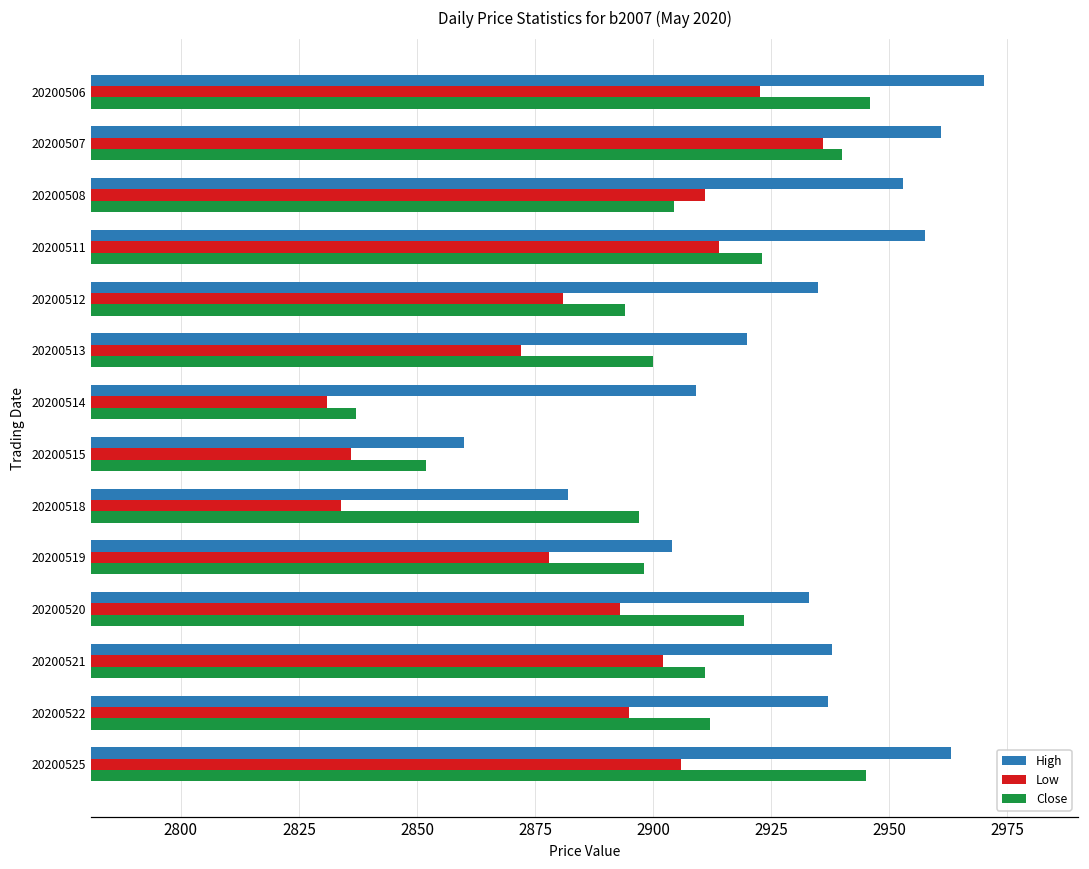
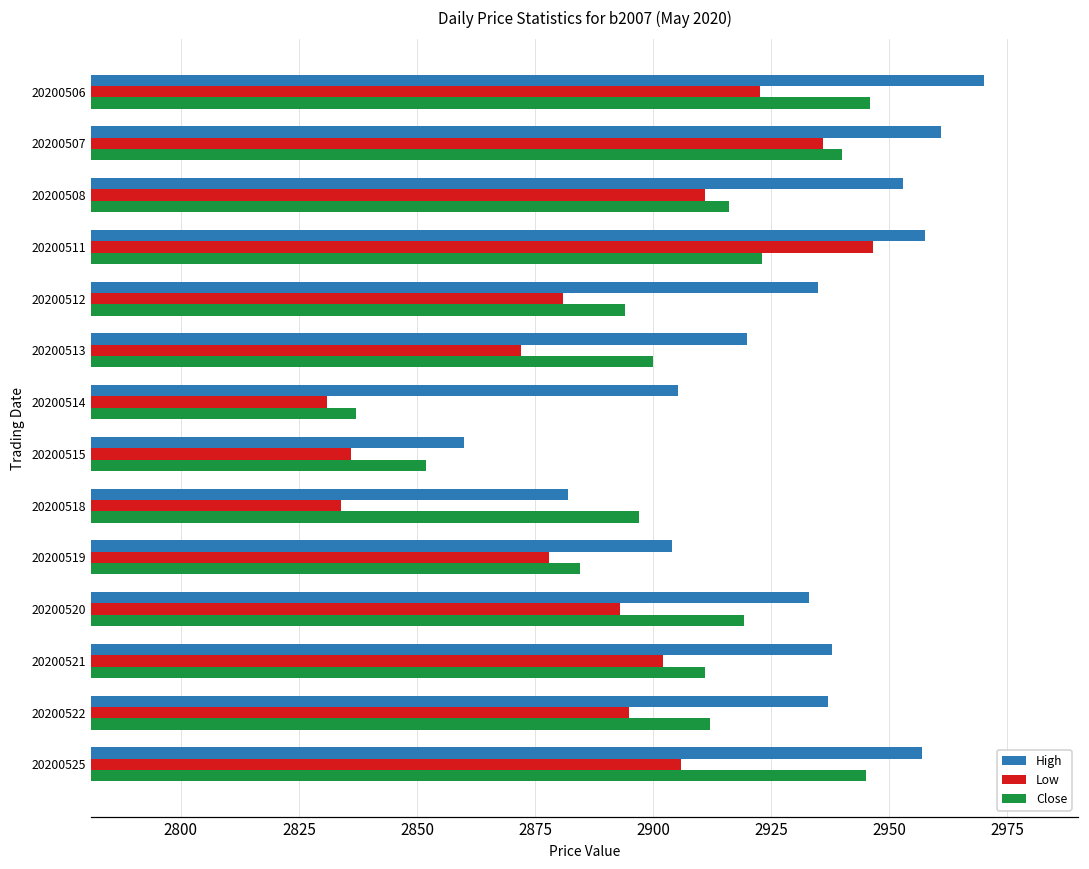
Close, 20200508: 2905 -> 2916
Low, 20200511: 2914 -> 2947
High, 20200514: 2909 -> 2905
Close, 20200519: 2898 -> 2885
High, 20200525: 2963 -> 2957
